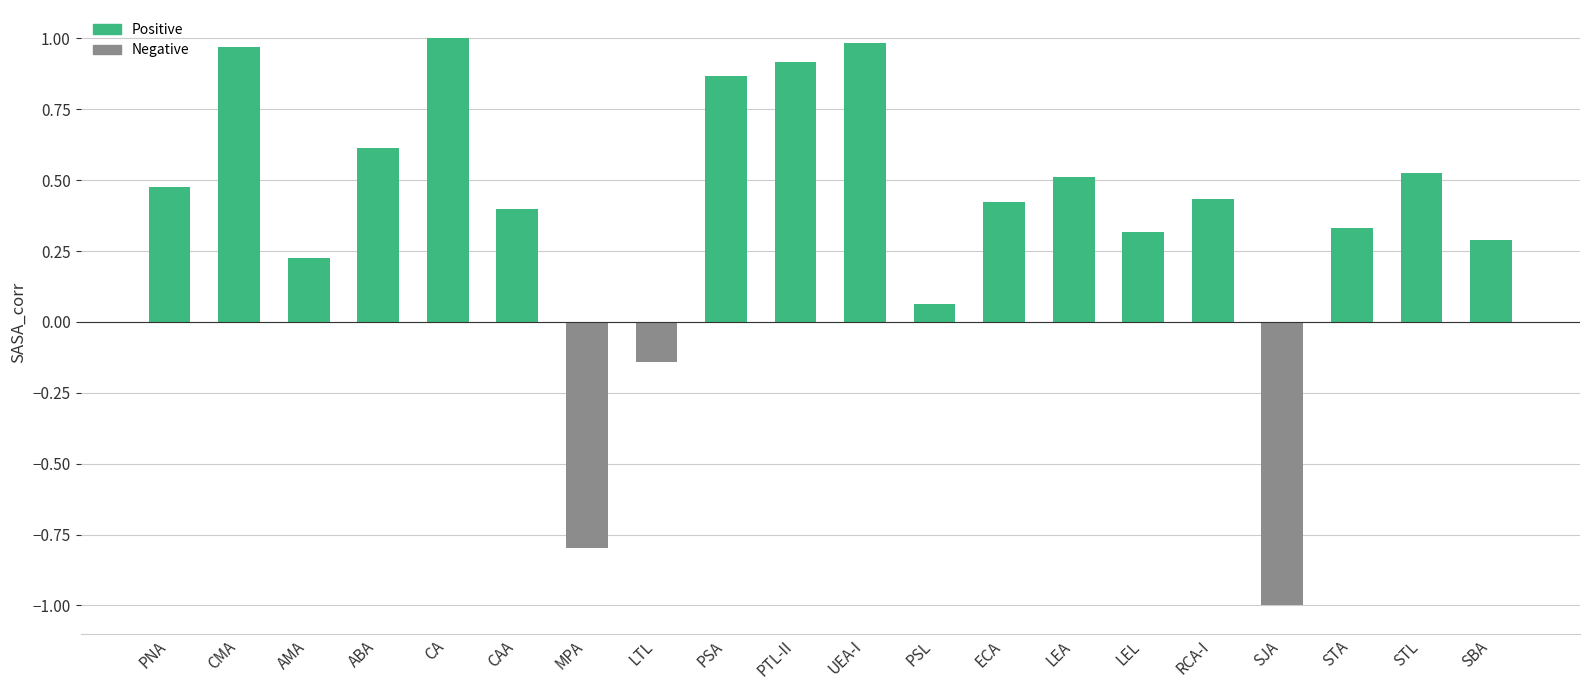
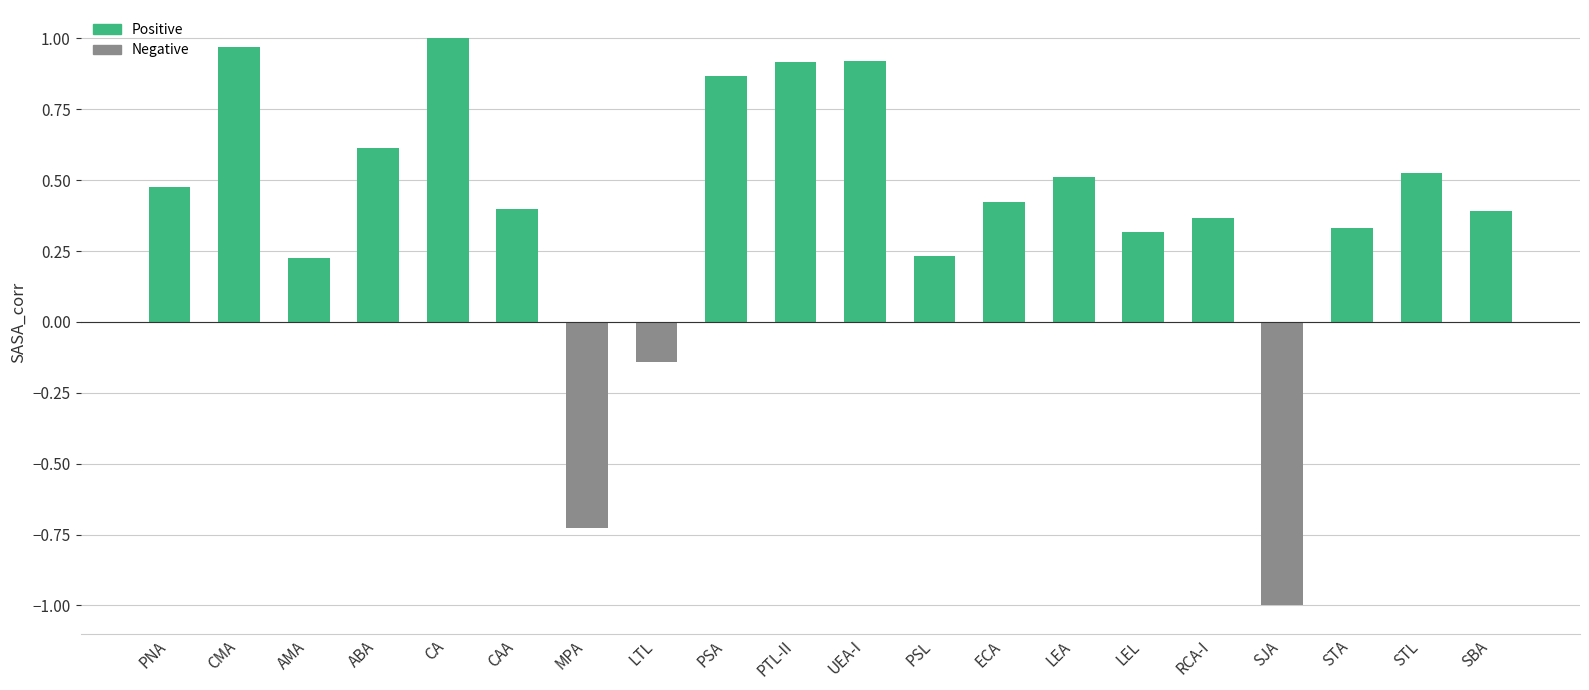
MPA: -0.80 -> -0.73
UEA-I: 0.98 -> 0.92
PSL: 0.06 -> 0.23
RCA-I: 0.43 -> 0.37
SBA: 0.29 -> 0.39
